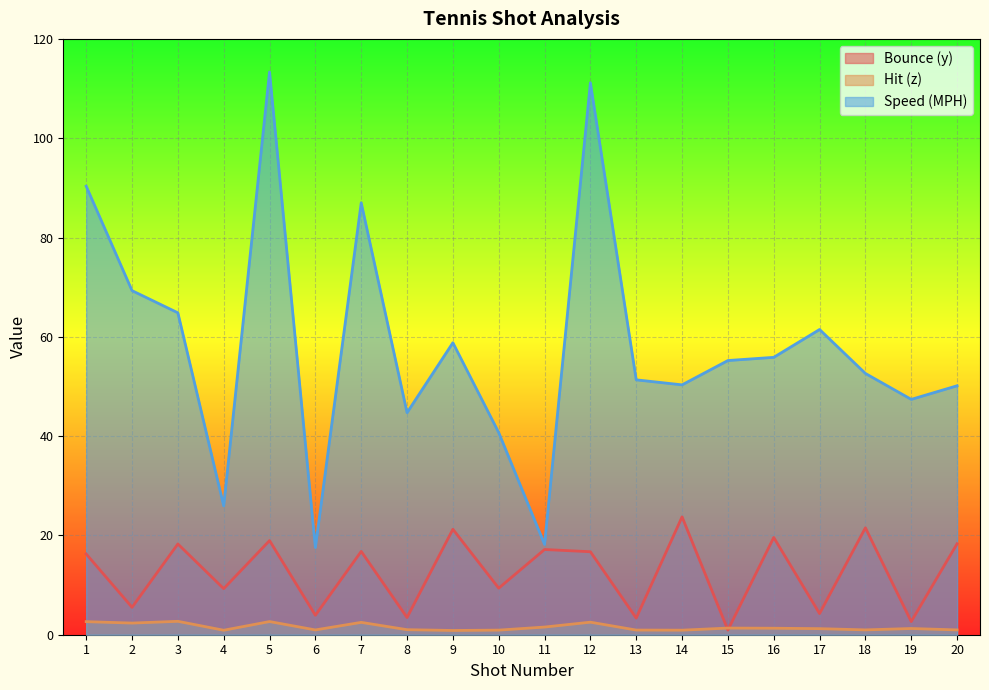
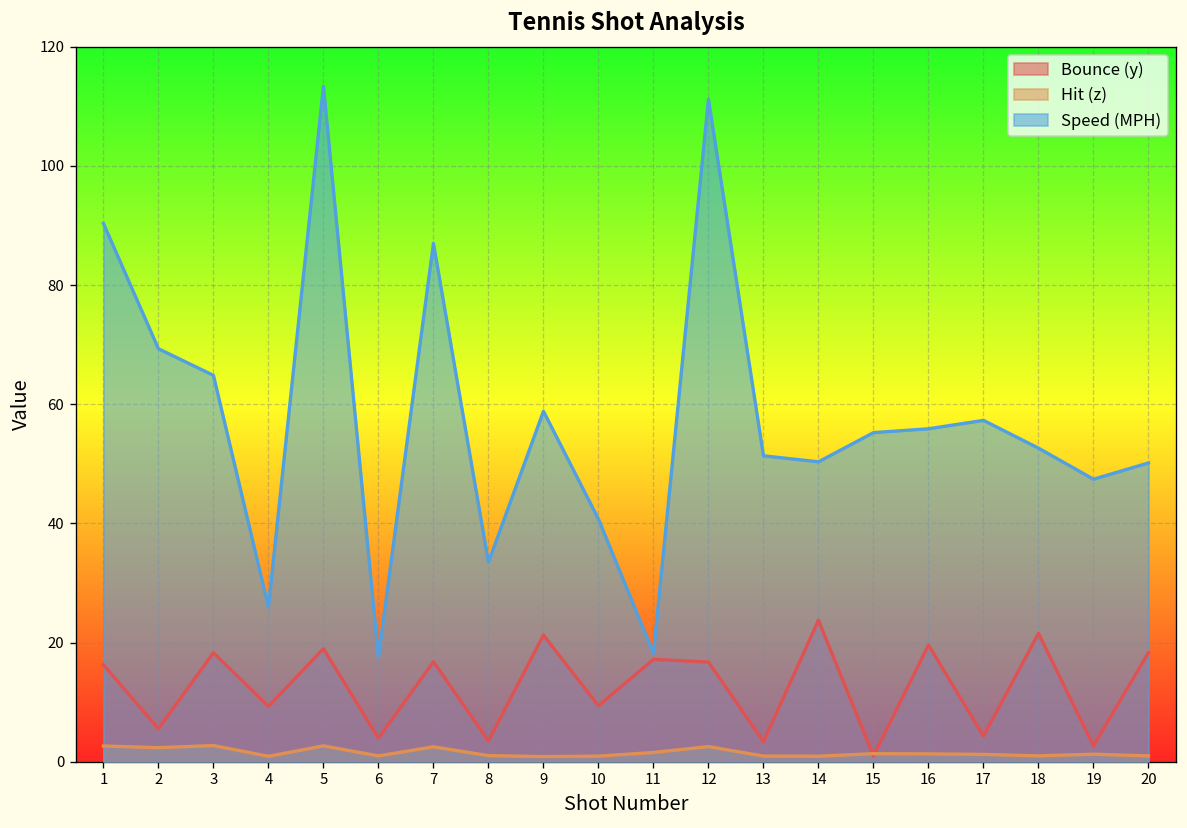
Speed (MPH), 8: 45 -> 33
Speed (MPH), 17: 61 -> 57
